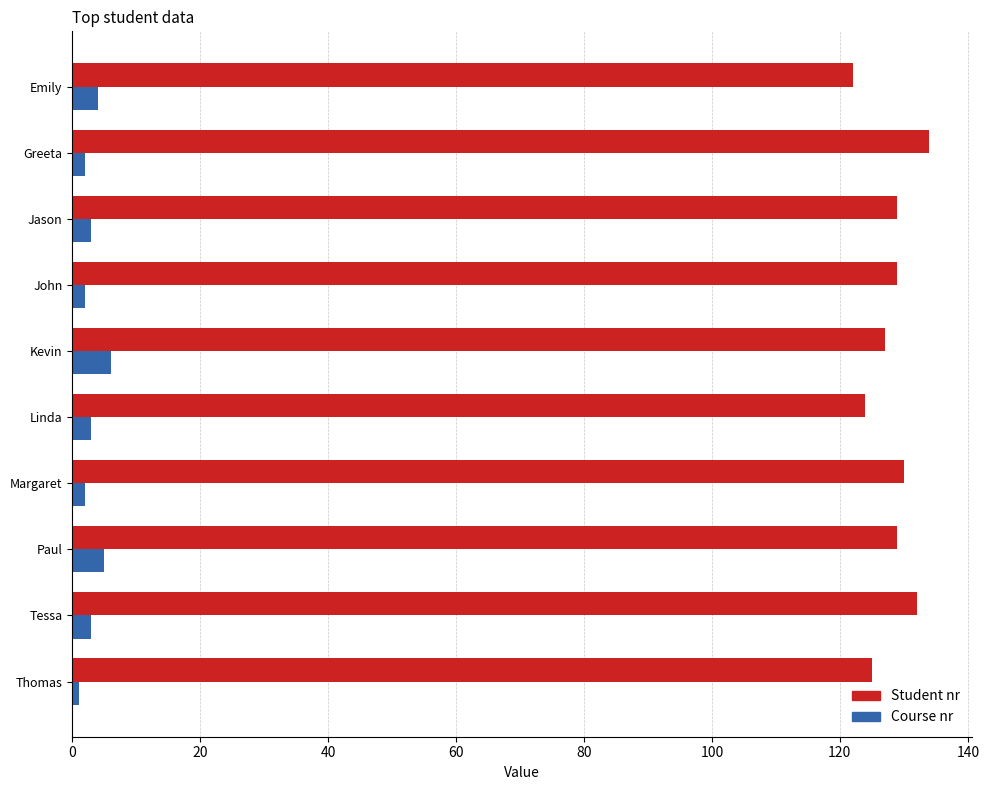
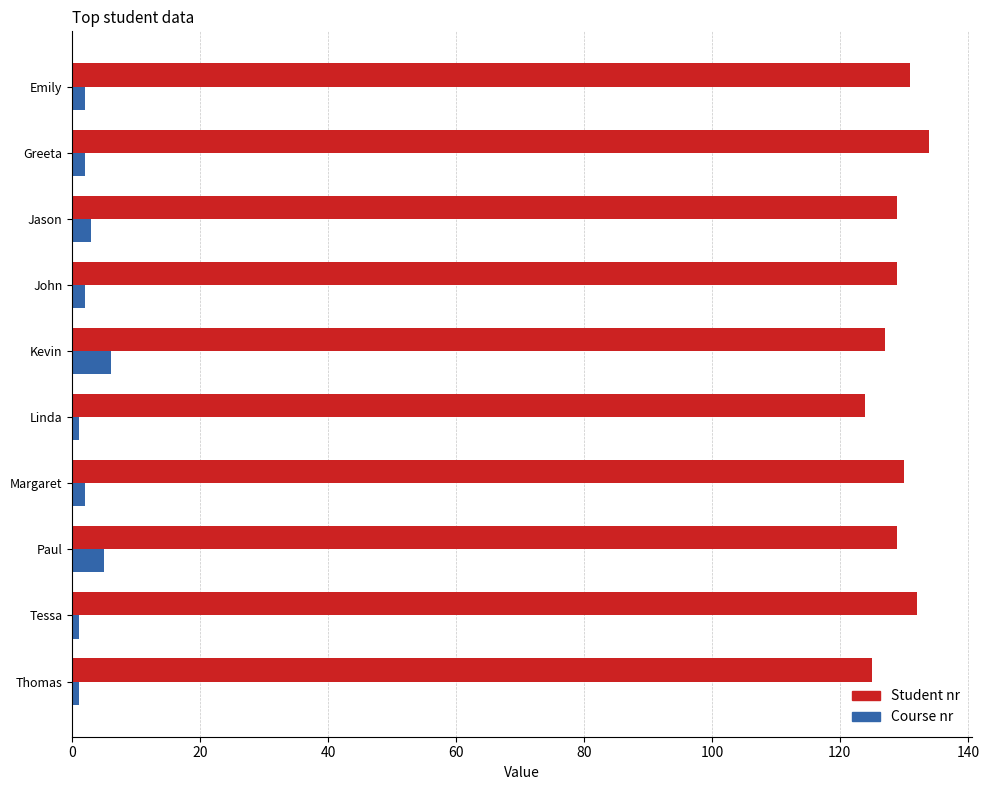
Student nr, Emily: 122 -> 131
Course nr, Emily: 4 -> 2
Course nr, Linda: 3 -> 1
Course nr, Tessa: 3 -> 1
